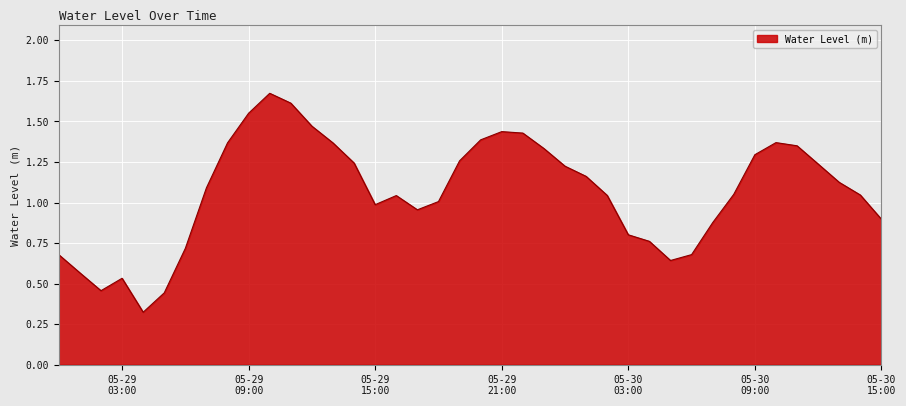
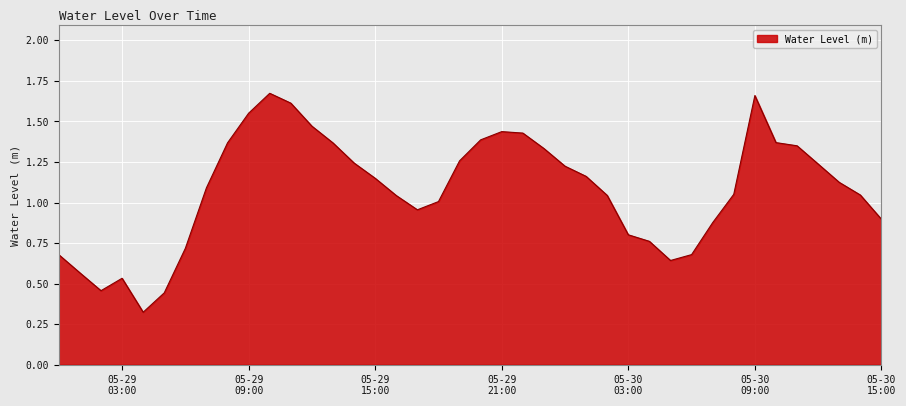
05-29 15:00: 0.99 -> 1.15
05-30 09:00: 1.29 -> 1.66
